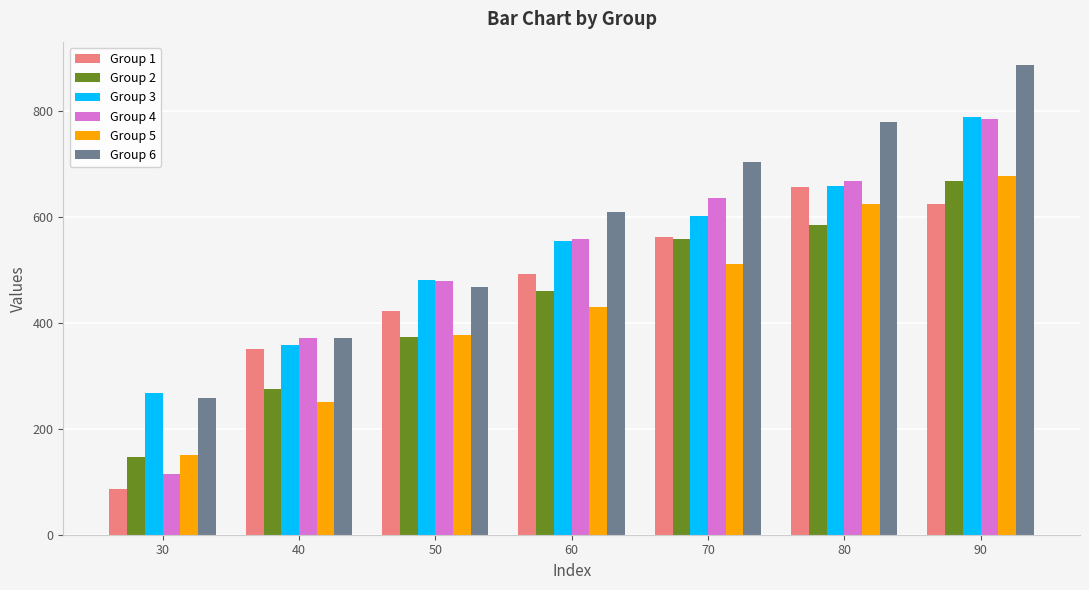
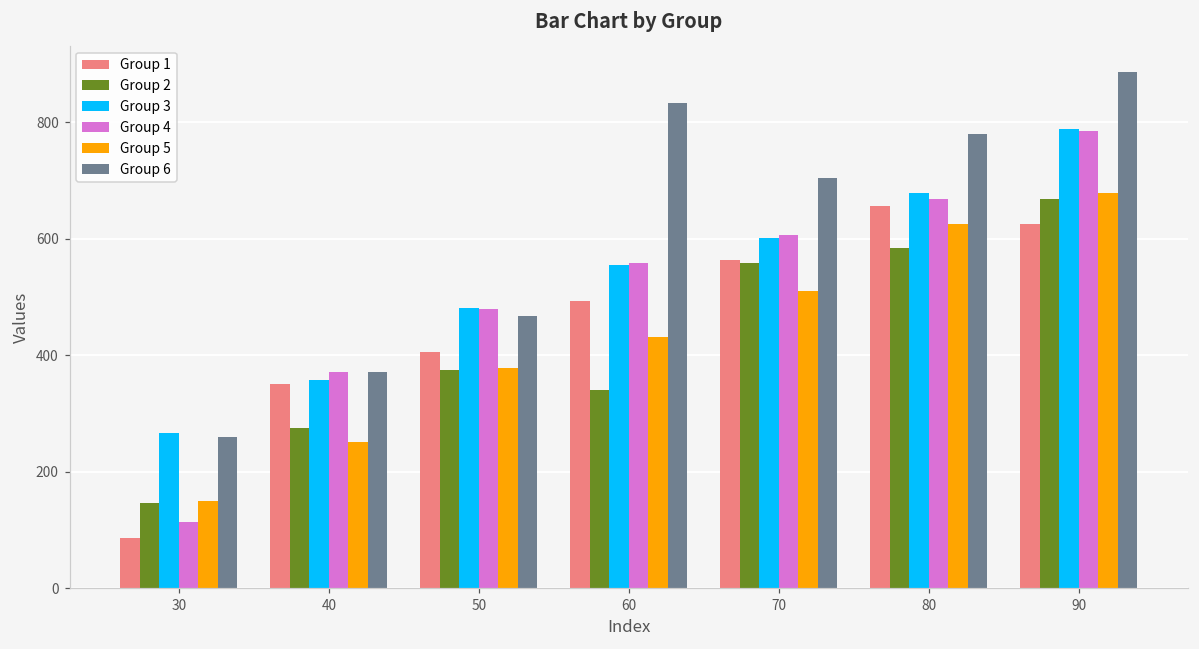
Group 1, 50: 420 -> 410
Group 2, 60: 460 -> 340
Group 6, 60: 610 -> 830
Group 4, 70: 640 -> 610
Group 3, 80: 660 -> 680
